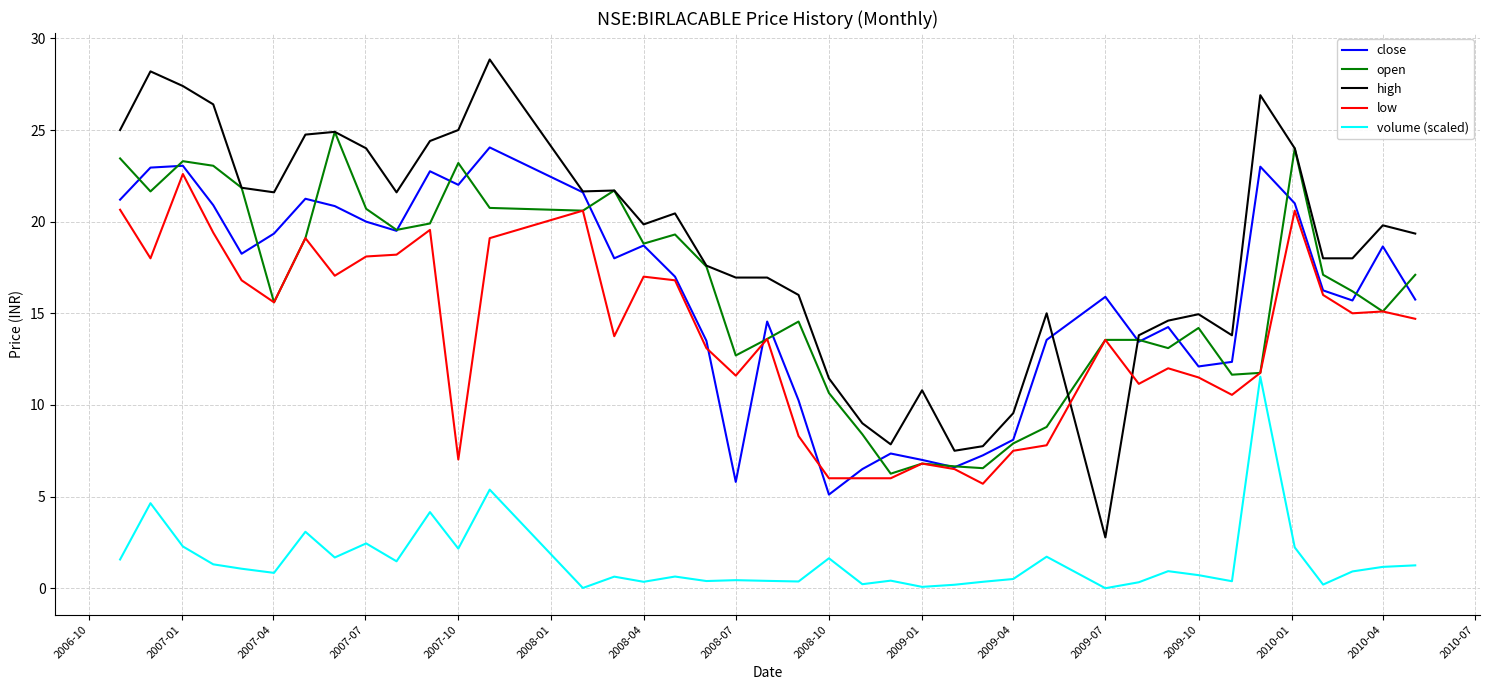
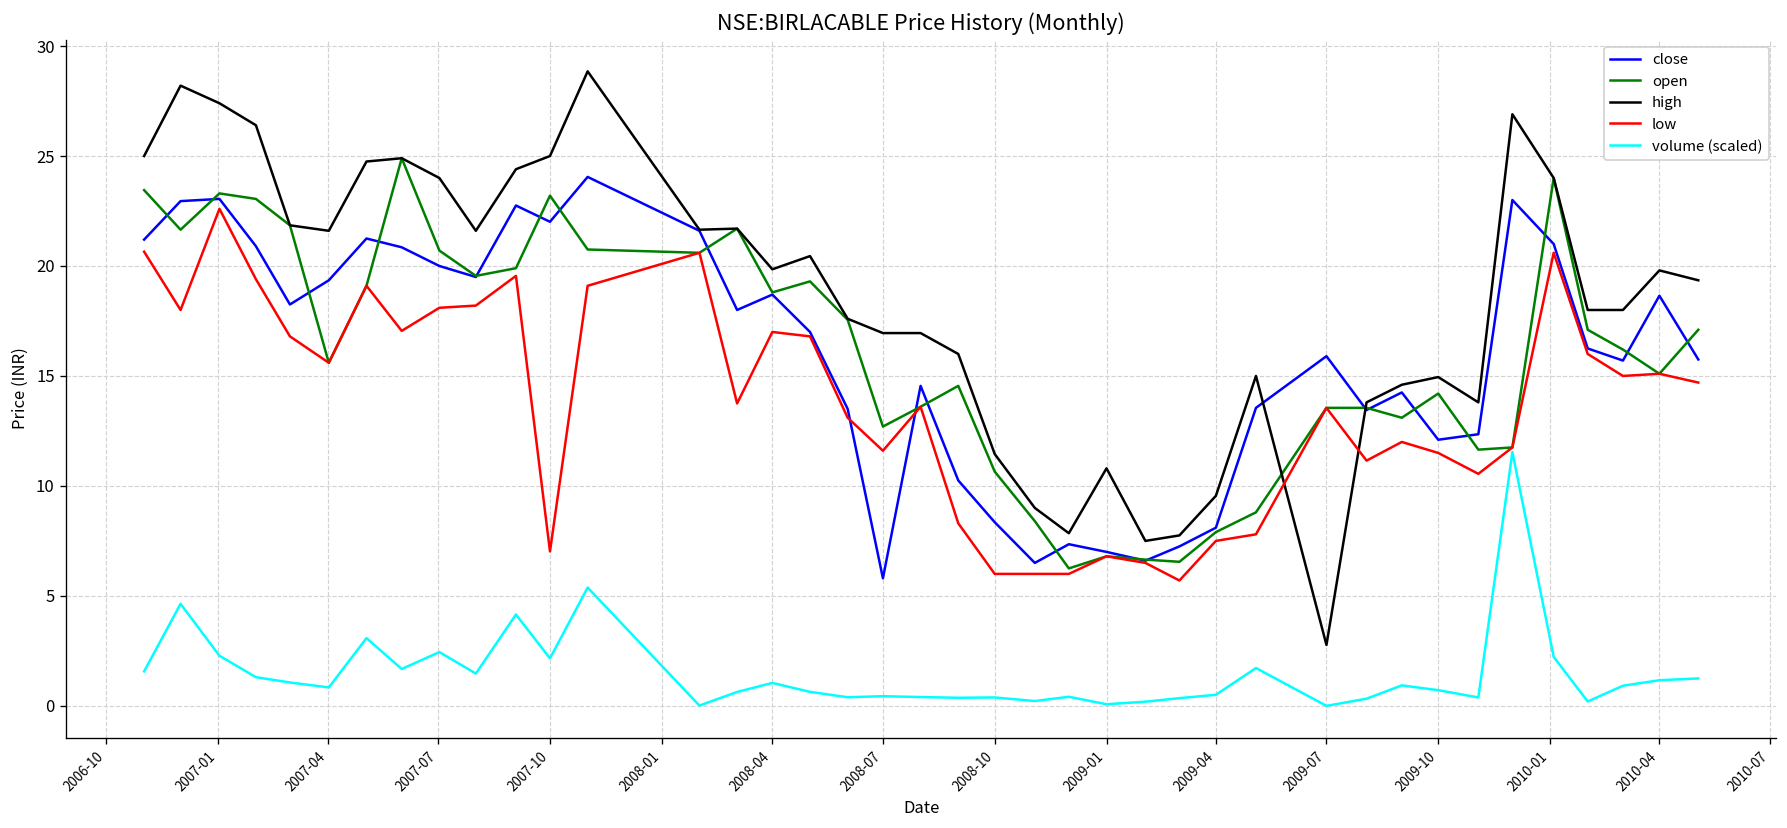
volume (scaled), 2008-04: 0.4 -> 1.0
close, 2008-10: 5.1 -> 8.4
volume (scaled), 2008-10: 1.6 -> 0.4
